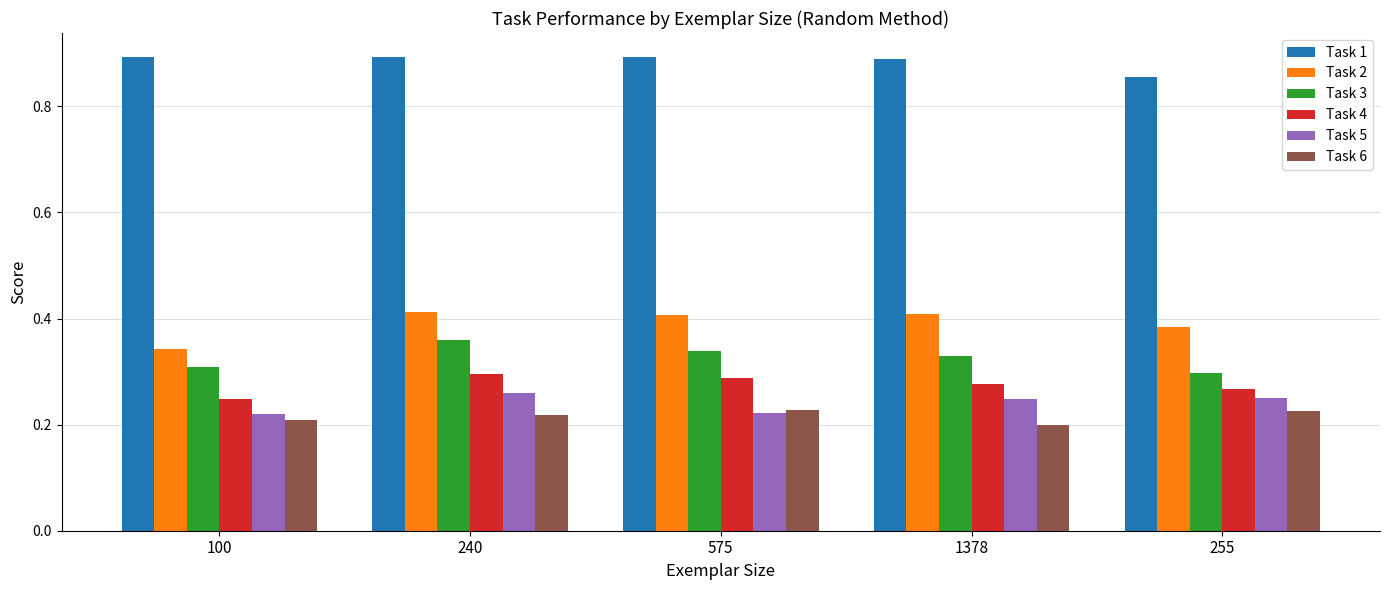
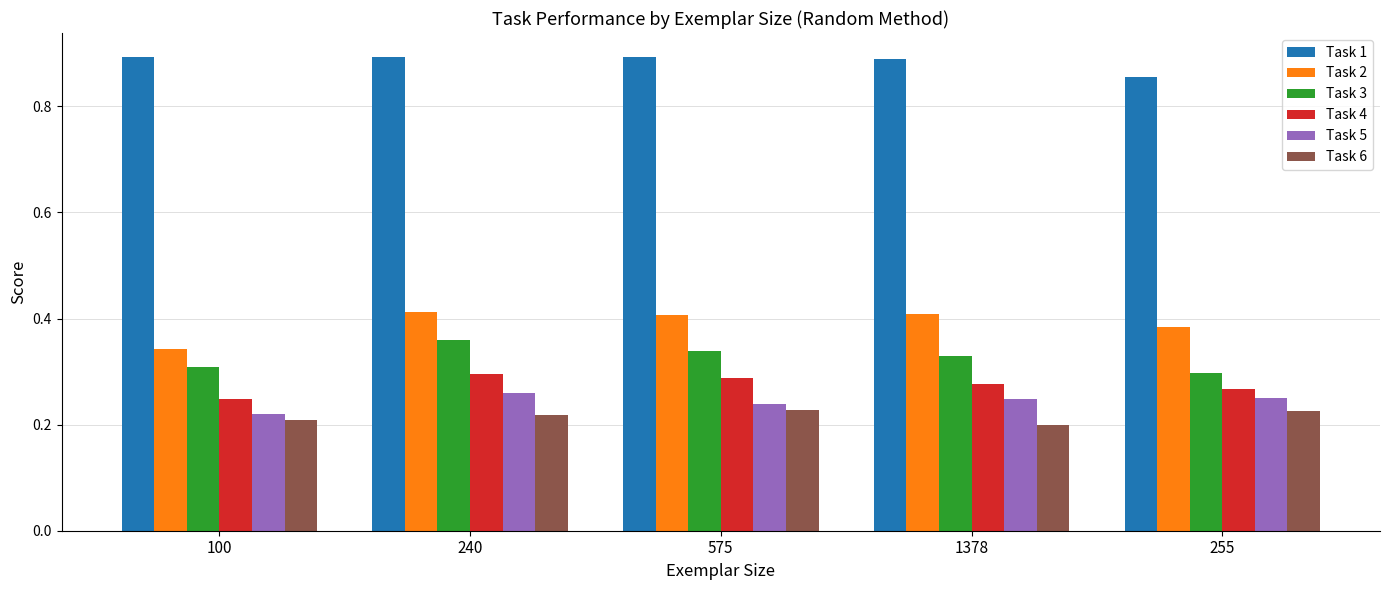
Task 5, 575: 0.22 -> 0.24
